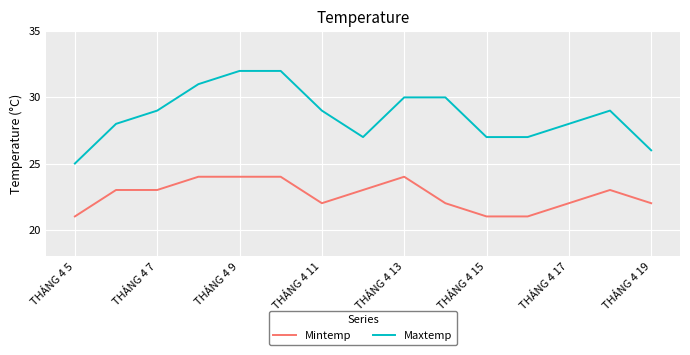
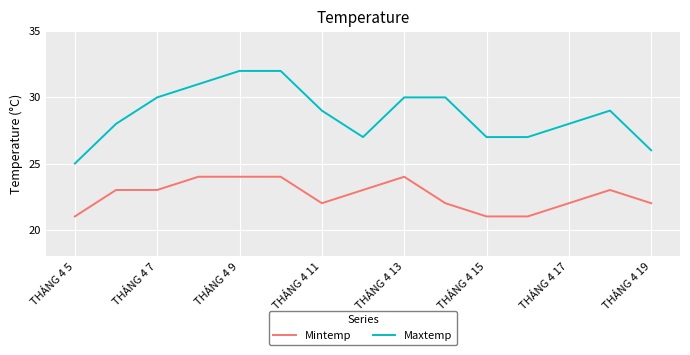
Maxtemp, THÁNG 4 7: 29 -> 30
